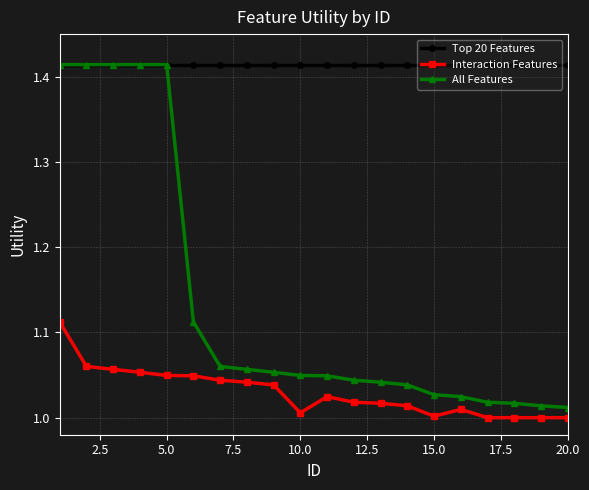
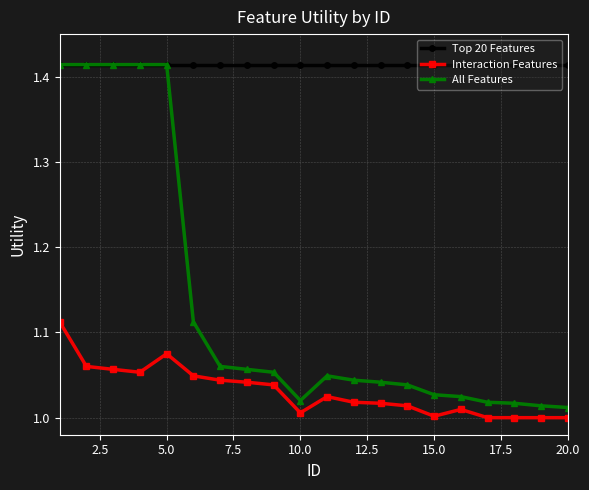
Interaction Features, 5.0: 1.05 -> 1.07
All Features, 10.0: 1.05 -> 1.02
